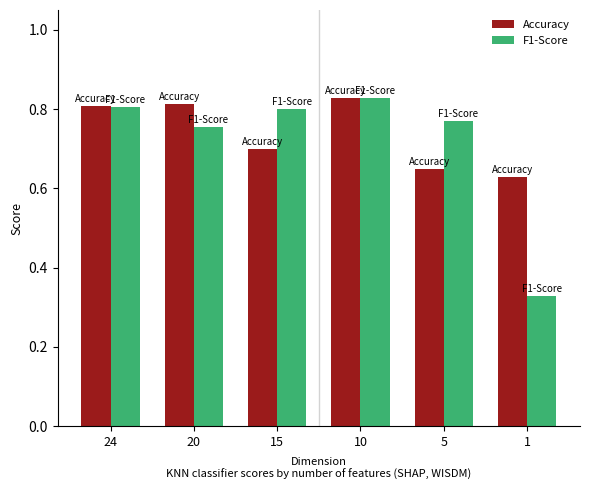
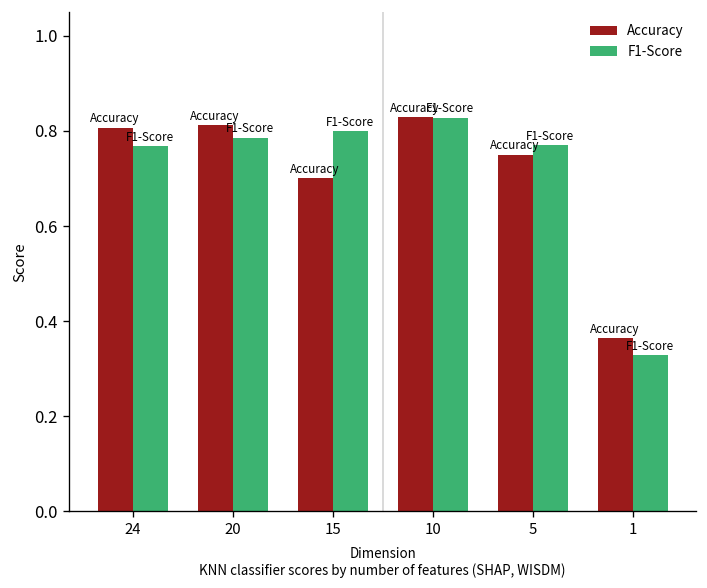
F1-Score, 24: 0.81 -> 0.77
F1-Score, 20: 0.75 -> 0.79
Accuracy, 5: 0.65 -> 0.75
Accuracy, 1: 0.63 -> 0.36
